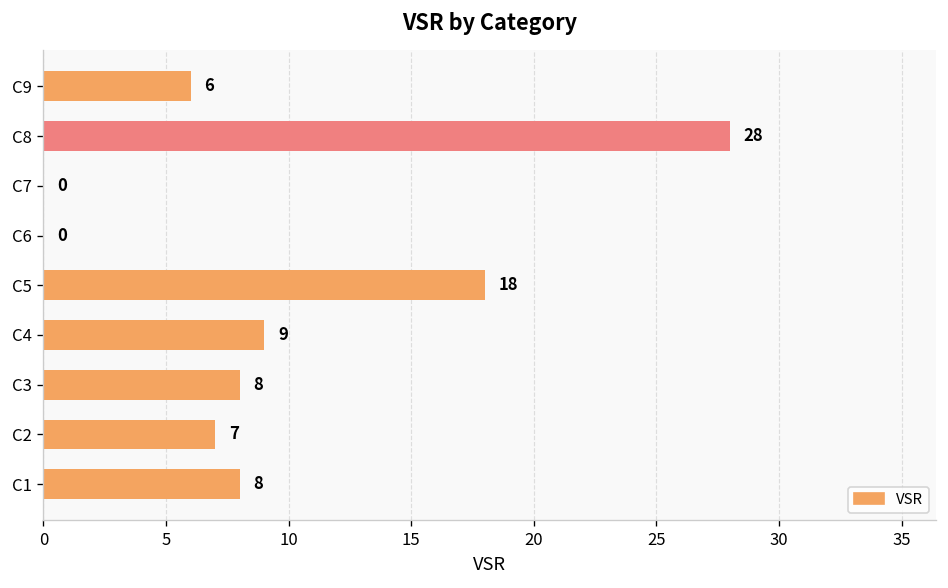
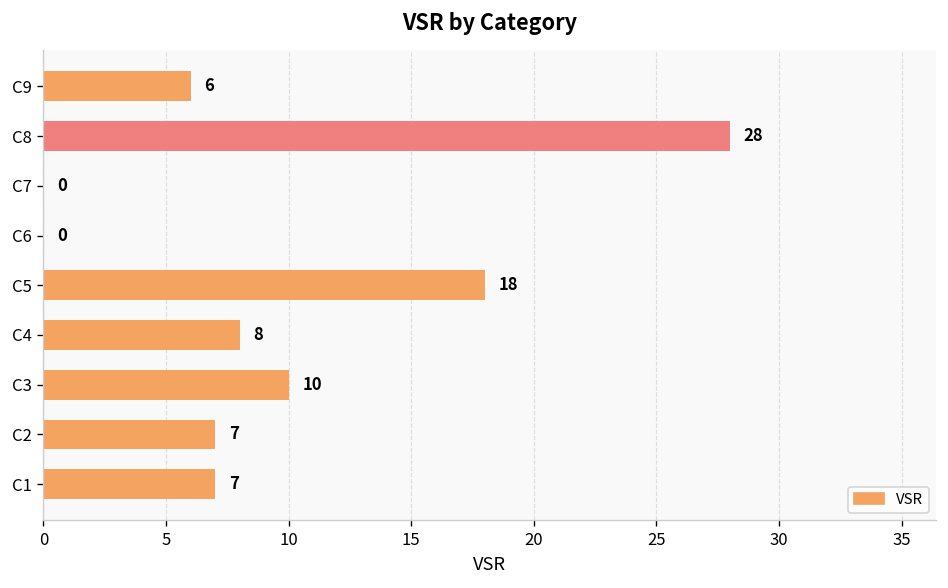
C4: 9 -> 8
C3: 8 -> 10
C1: 8 -> 7
